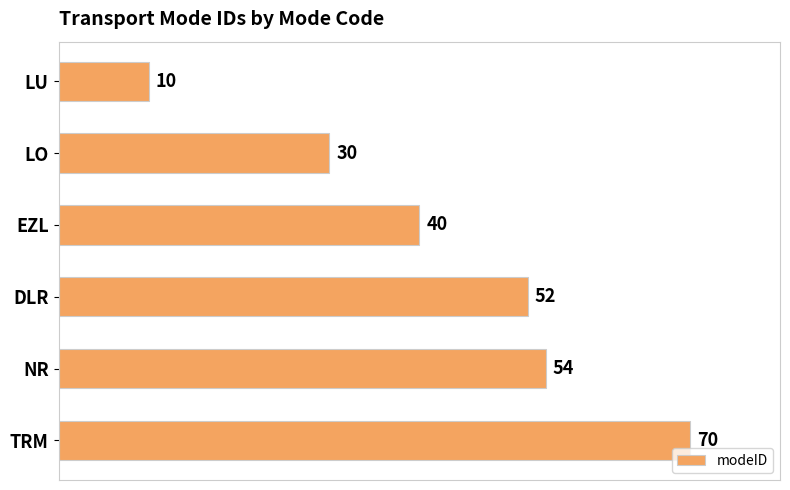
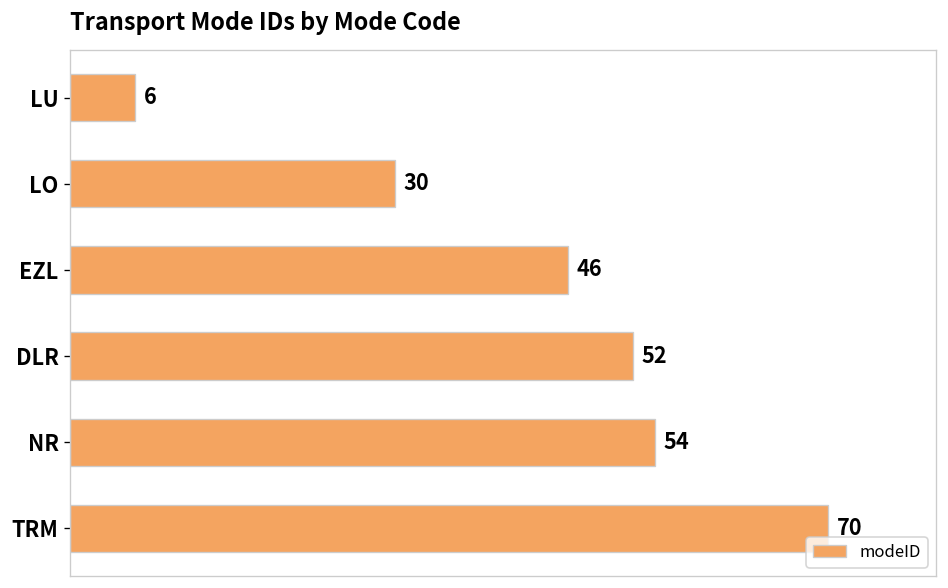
LU: 10 -> 6
EZL: 40 -> 46
